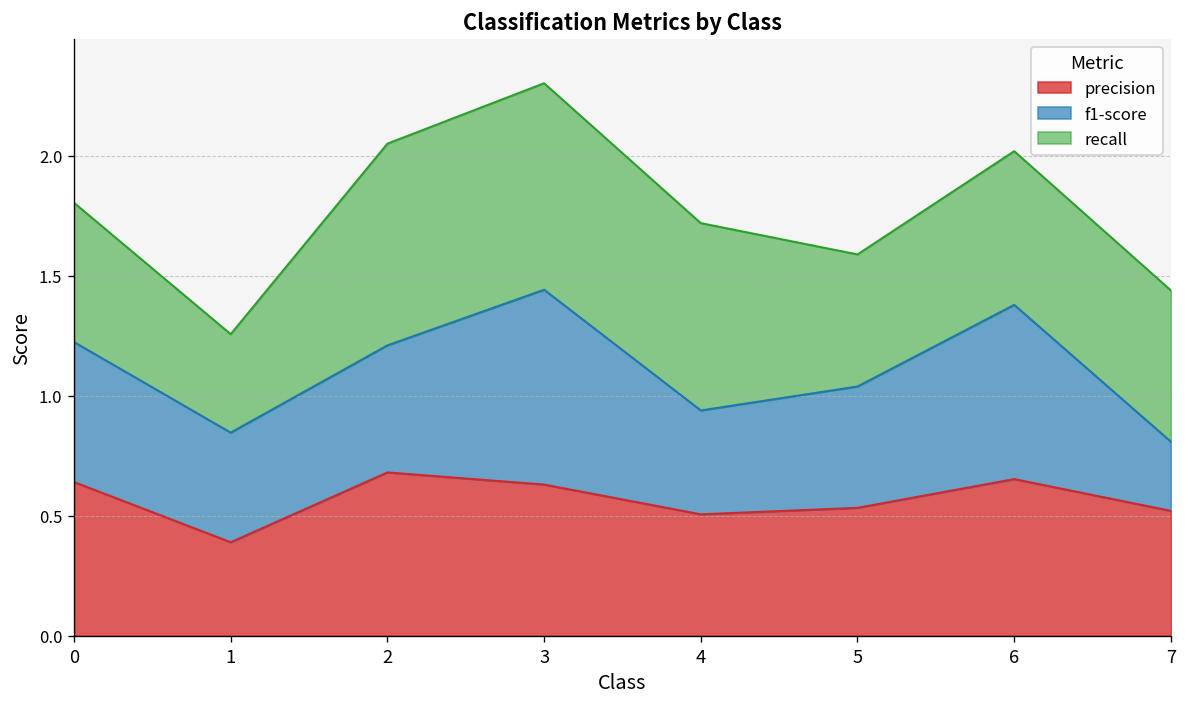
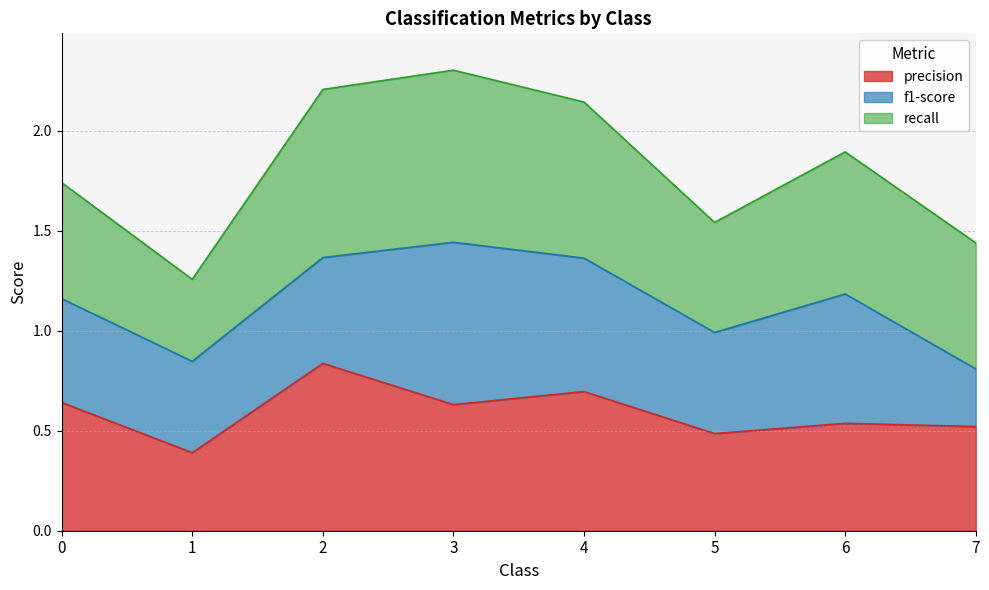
f1-score, 0: 0.58 -> 0.52
precision, 2: 0.68 -> 0.84
precision, 4: 0.51 -> 0.70
f1-score, 4: 0.43 -> 0.67
precision, 5: 0.53 -> 0.49
precision, 6: 0.65 -> 0.54
f1-score, 6: 0.73 -> 0.65
recall, 6: 0.64 -> 0.71
